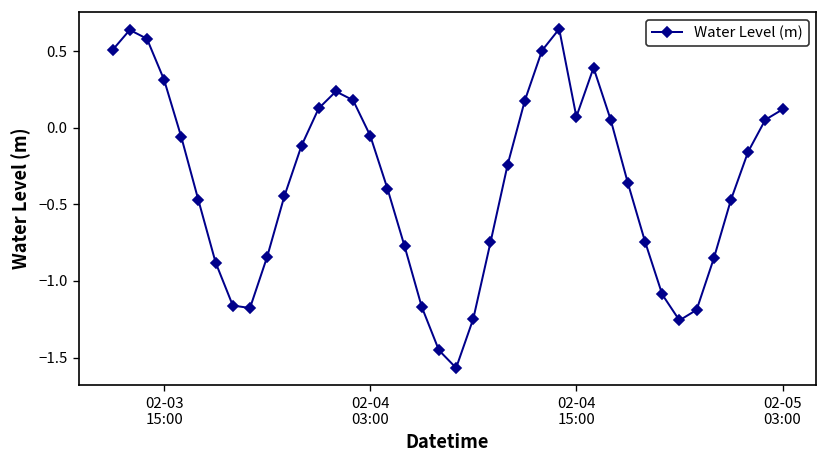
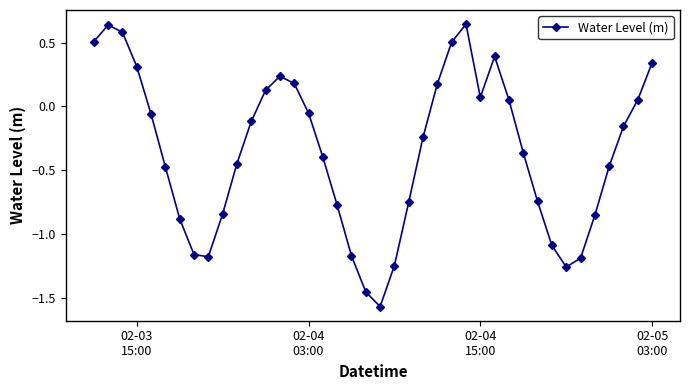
02-05 03:00: 0.12 -> 0.34
